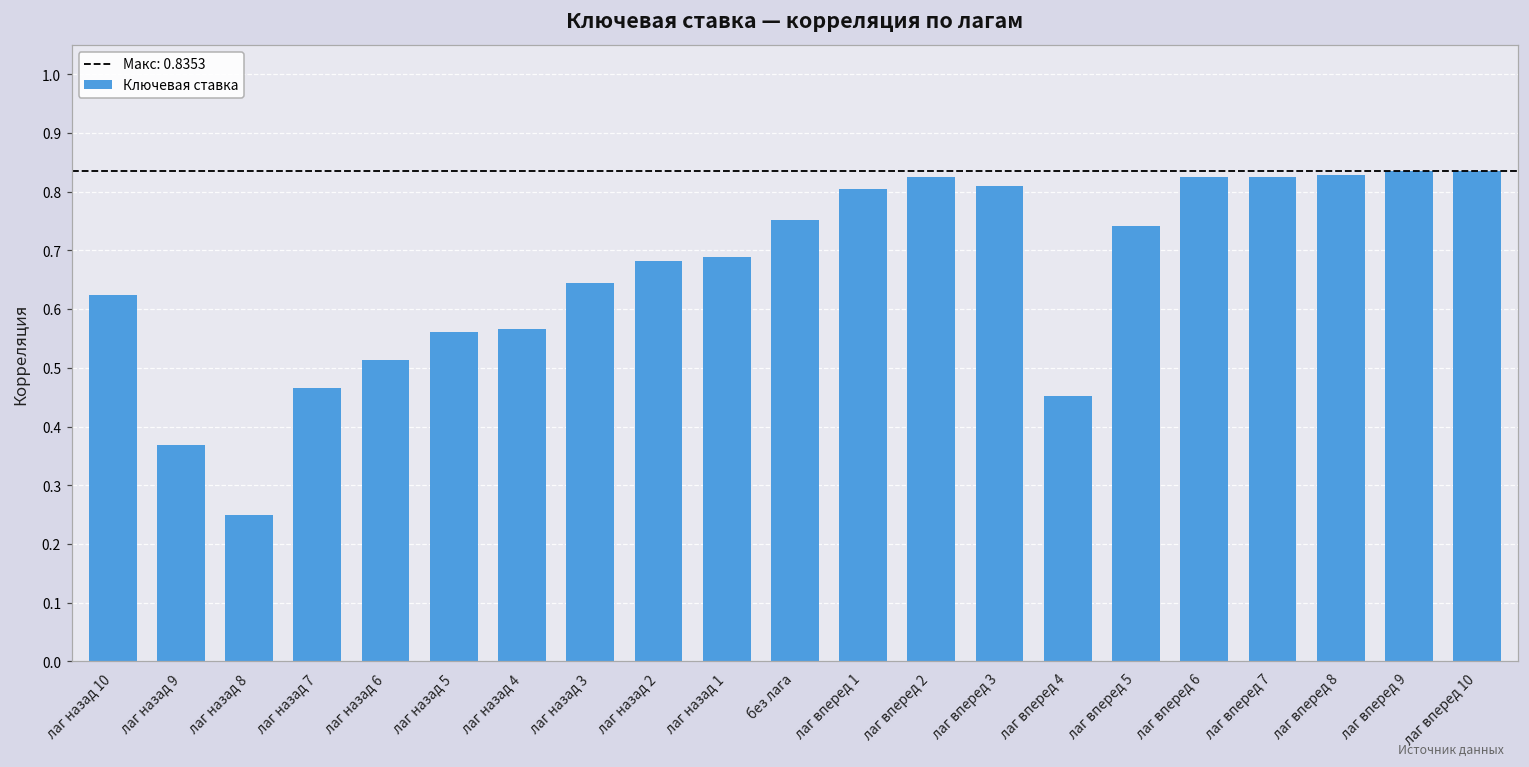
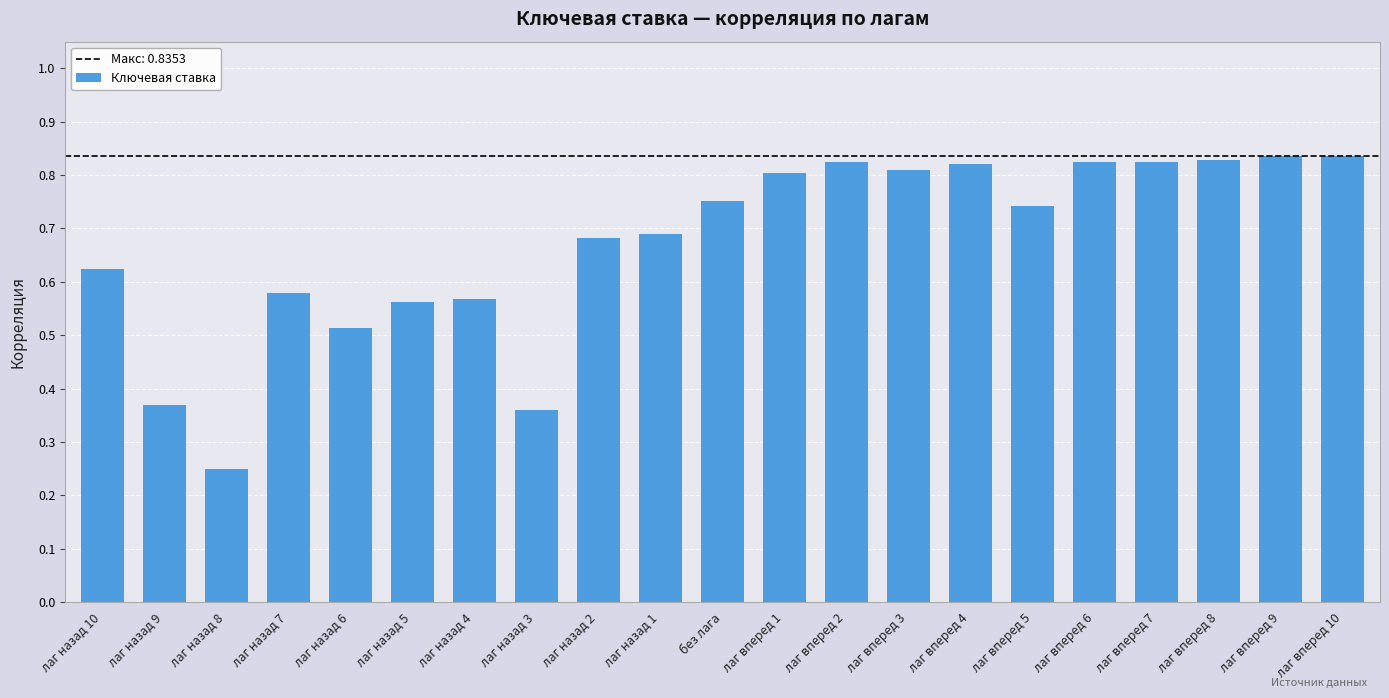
лаг назад 7: 0.47 -> 0.58
лаг назад 3: 0.65 -> 0.36
лаг вперед 4: 0.45 -> 0.82
